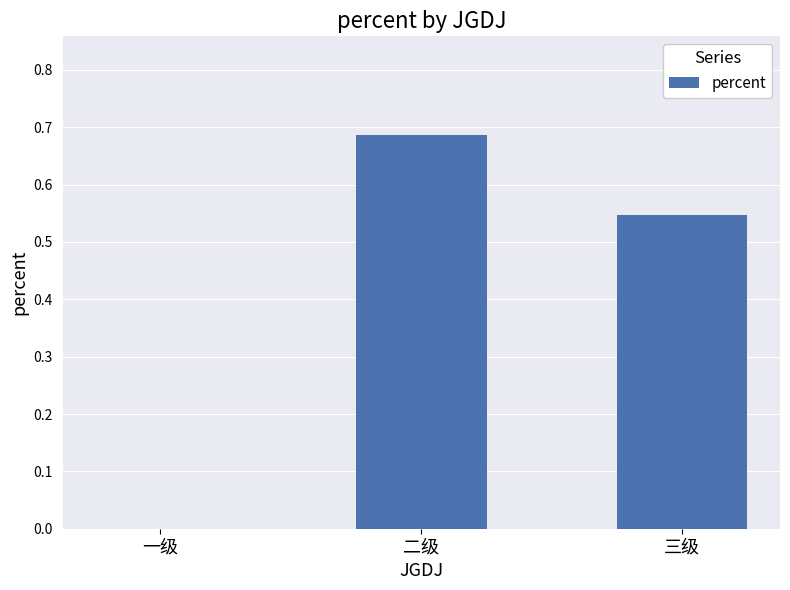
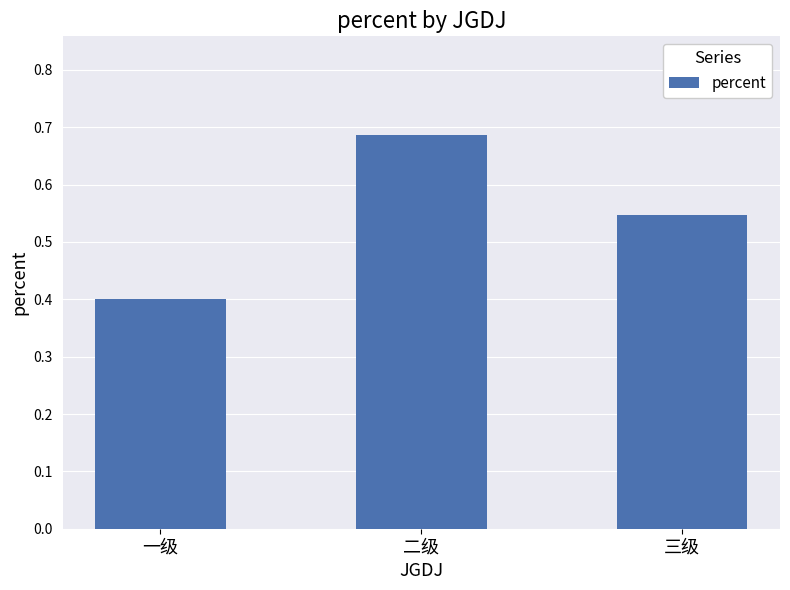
一级: 0.0 -> 0.4
